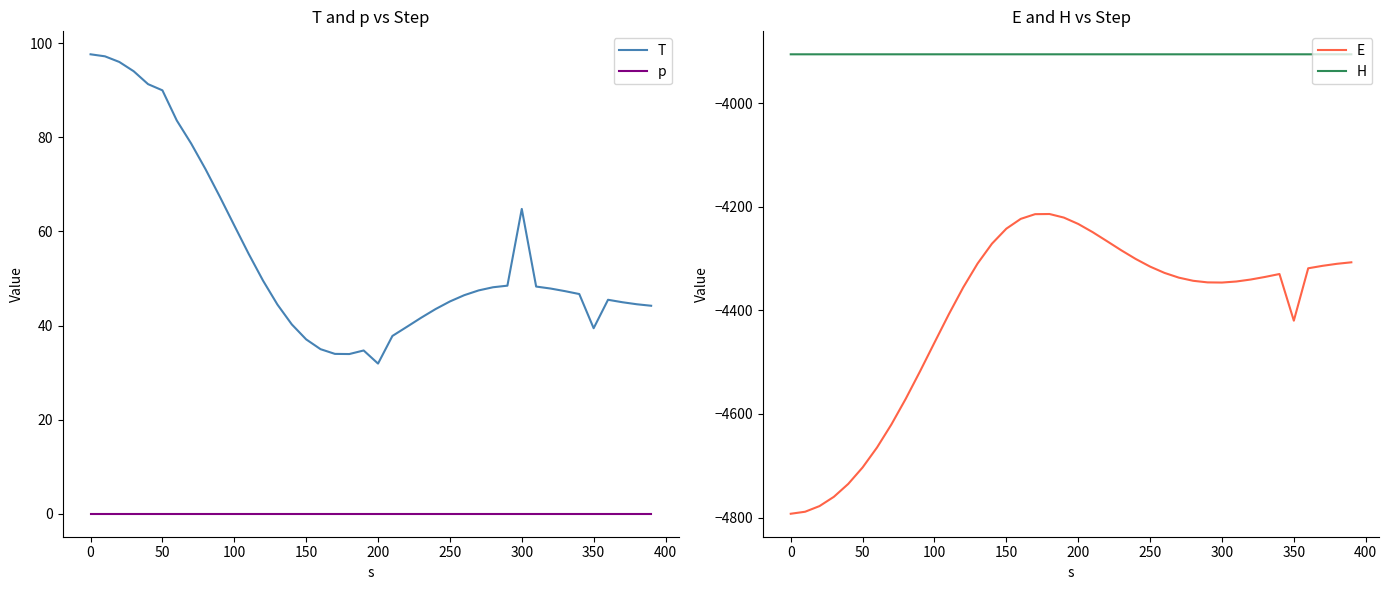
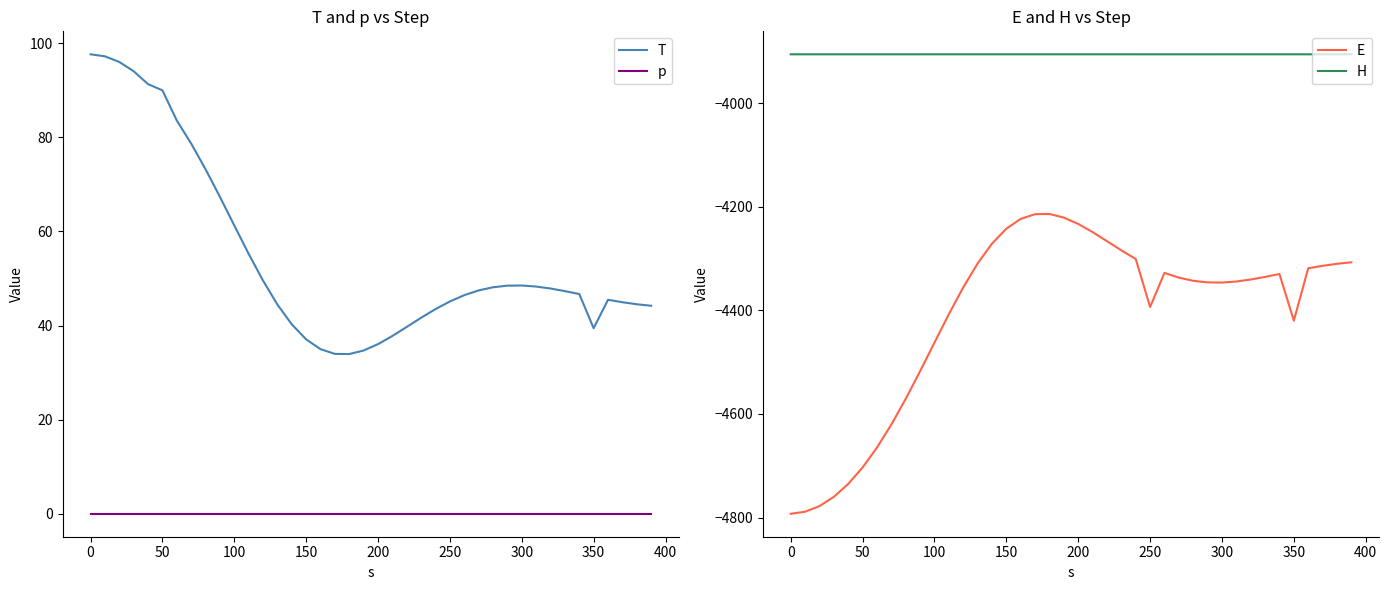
T and p vs Step, T, 200: 32 -> 36
T and p vs Step, T, 300: 65 -> 49
E and H vs Step, E, 250: -4320 -> -4390
